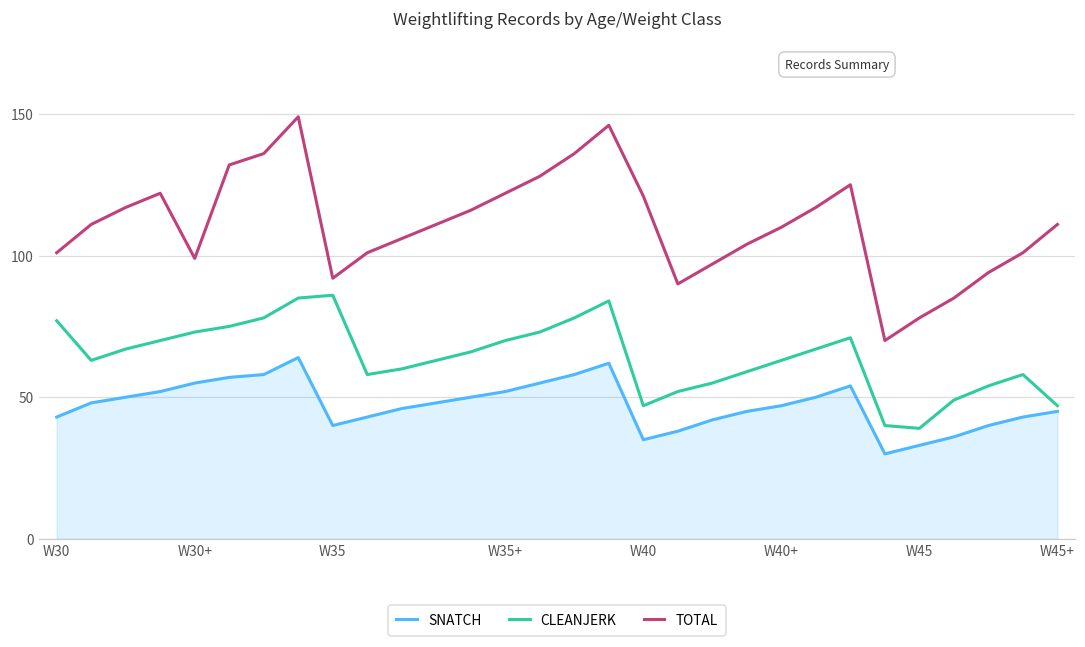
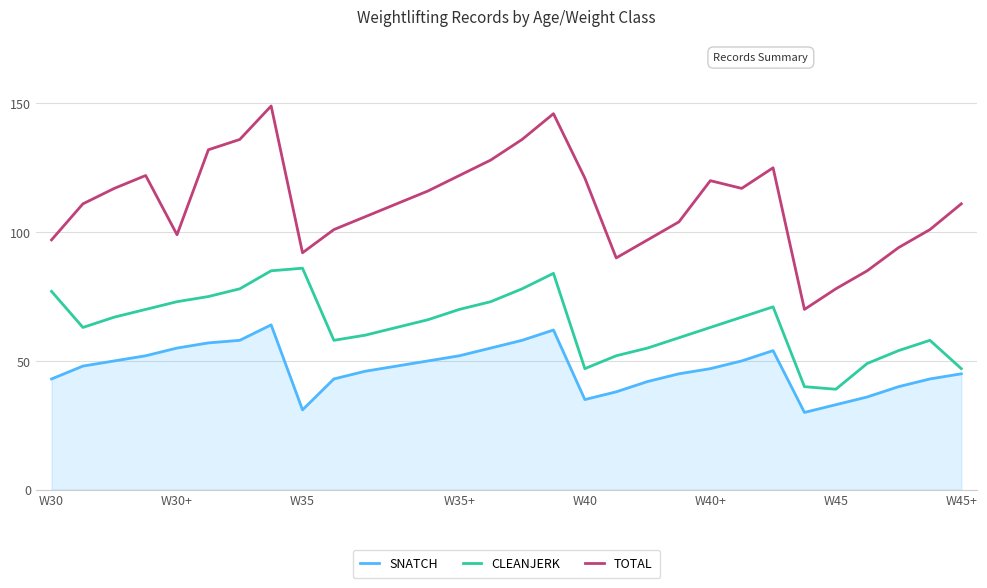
TOTAL, W30: 101 -> 97
SNATCH, W35: 40 -> 31
TOTAL, W40+: 110 -> 120
